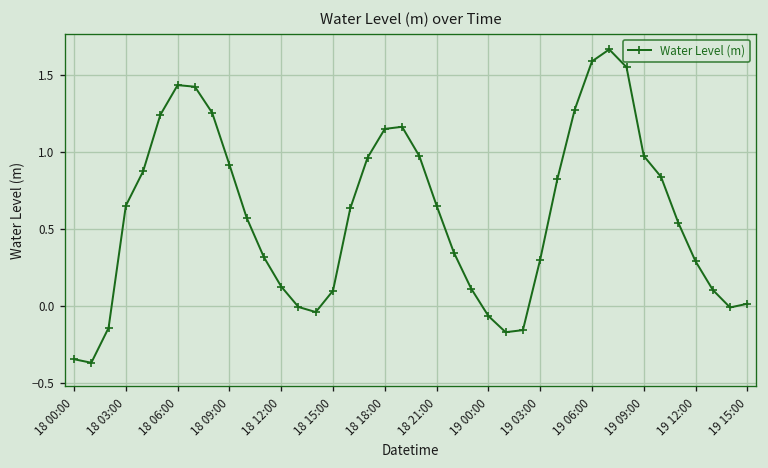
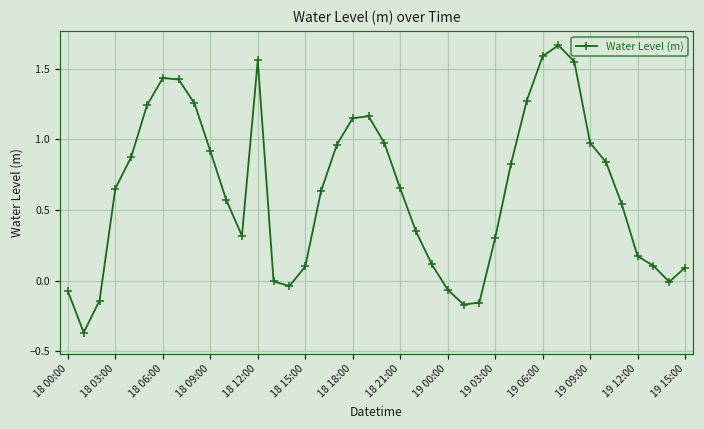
18 00:00: -0.34 -> -0.07
18 12:00: 0.13 -> 1.56
19 12:00: 0.29 -> 0.17
19 15:00: 0.02 -> 0.09
